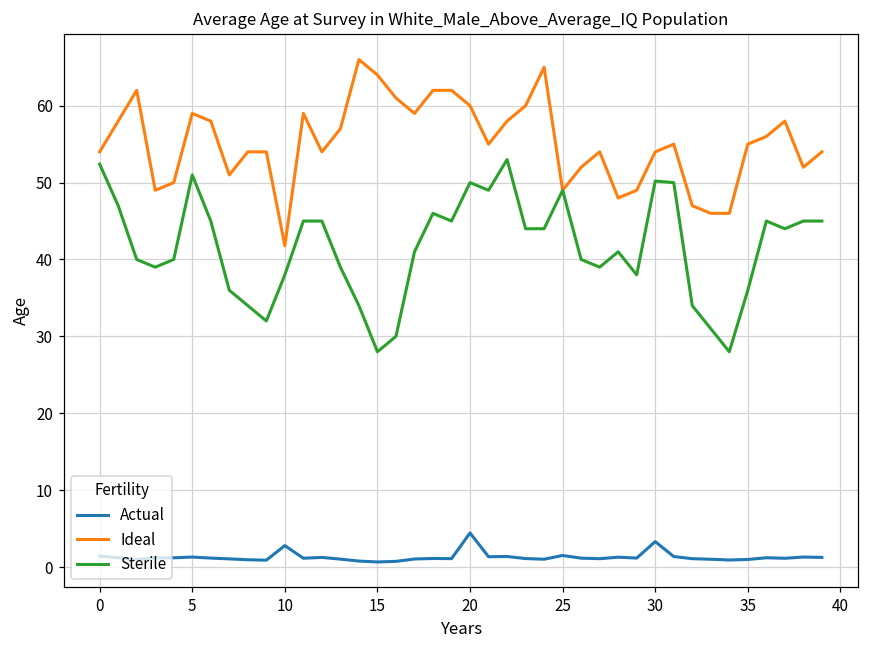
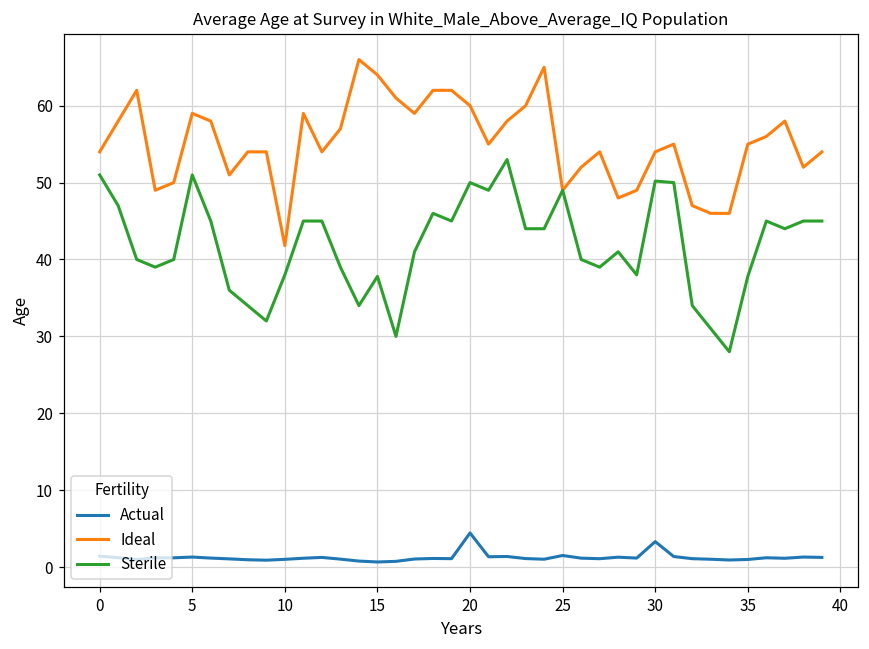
Sterile, 0: 52 -> 51
Actual, 10: 3 -> 1
Sterile, 15: 28 -> 38
Sterile, 35: 36 -> 38
